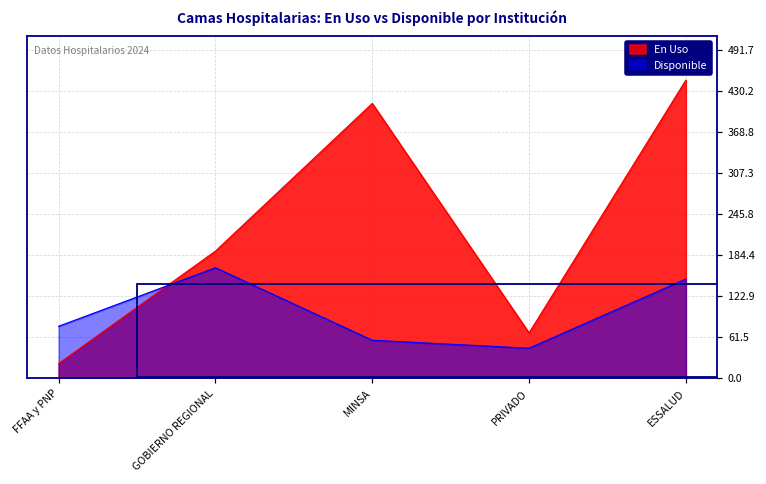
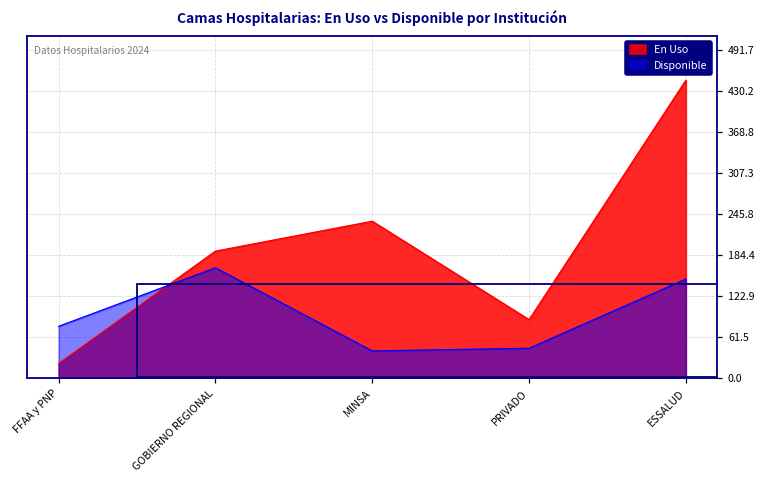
En Uso, MINSA: 410 -> 240
Disponible, MINSA: 60 -> 40
En Uso, PRIVADO: 70 -> 90
